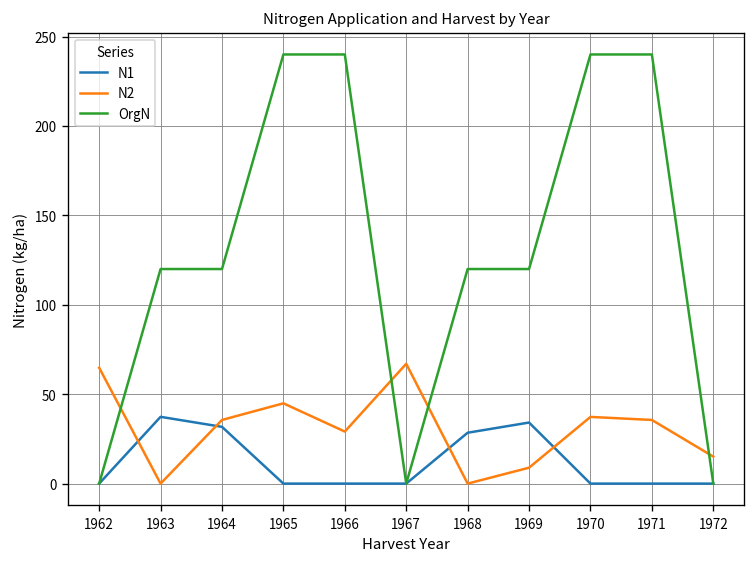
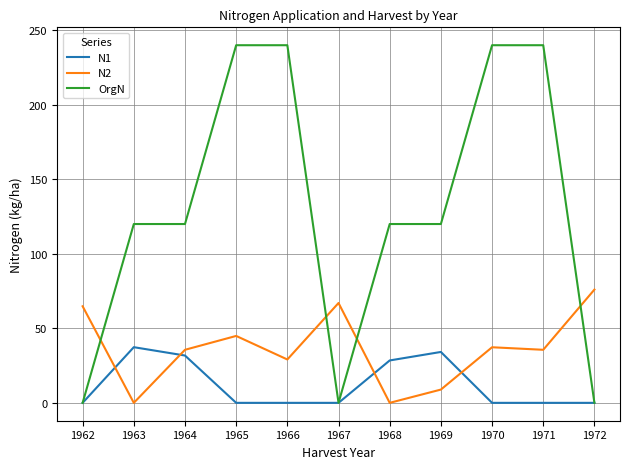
N2, 1972: 15 -> 76
